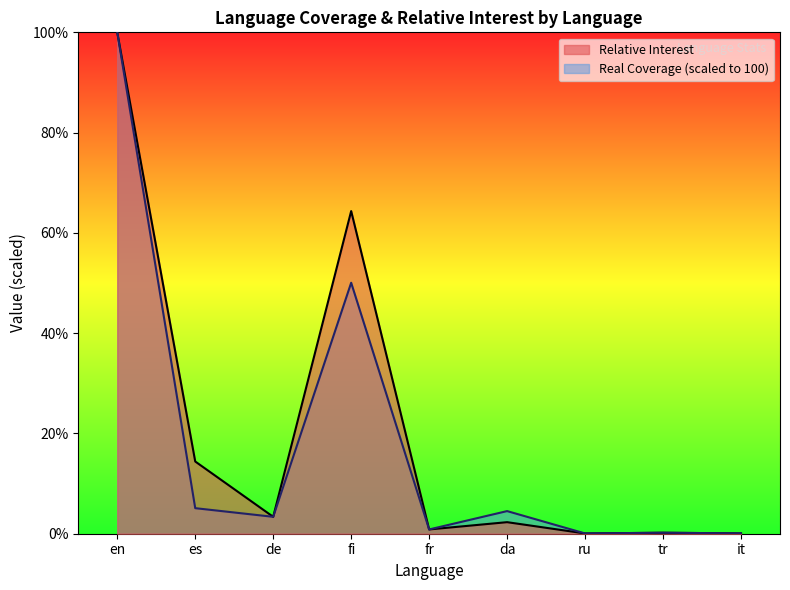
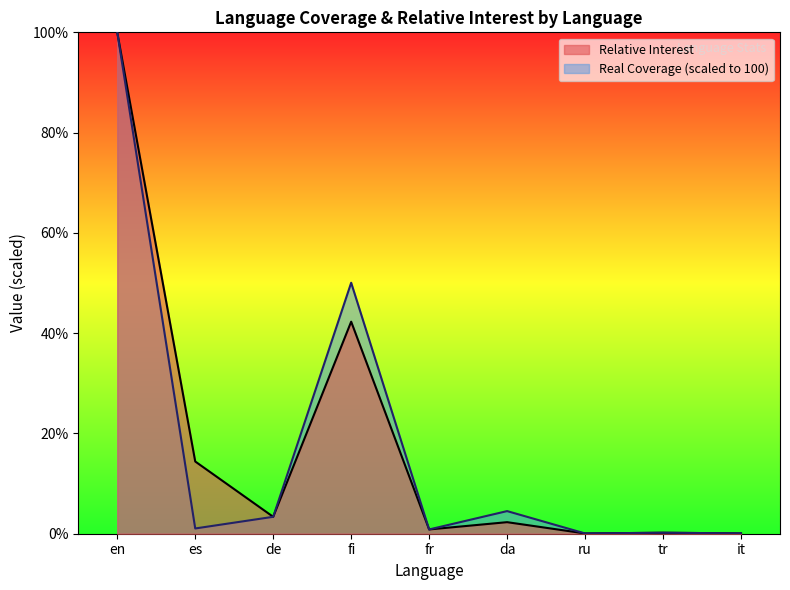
Real Coverage (scaled to 100), es: 5% -> 1%
Relative Interest, fi: 64% -> 42%
